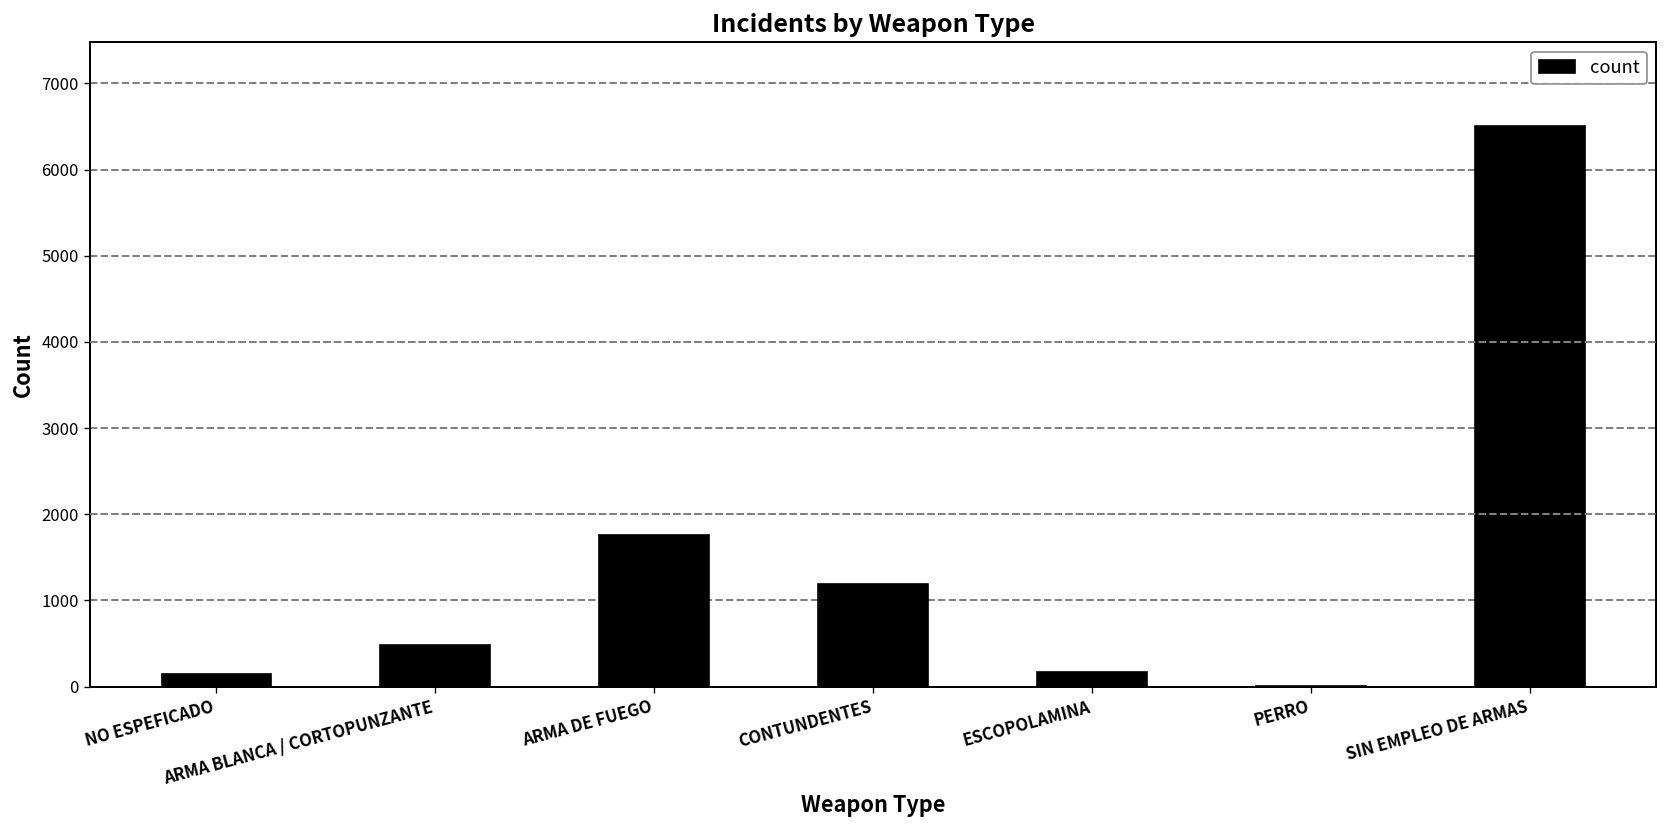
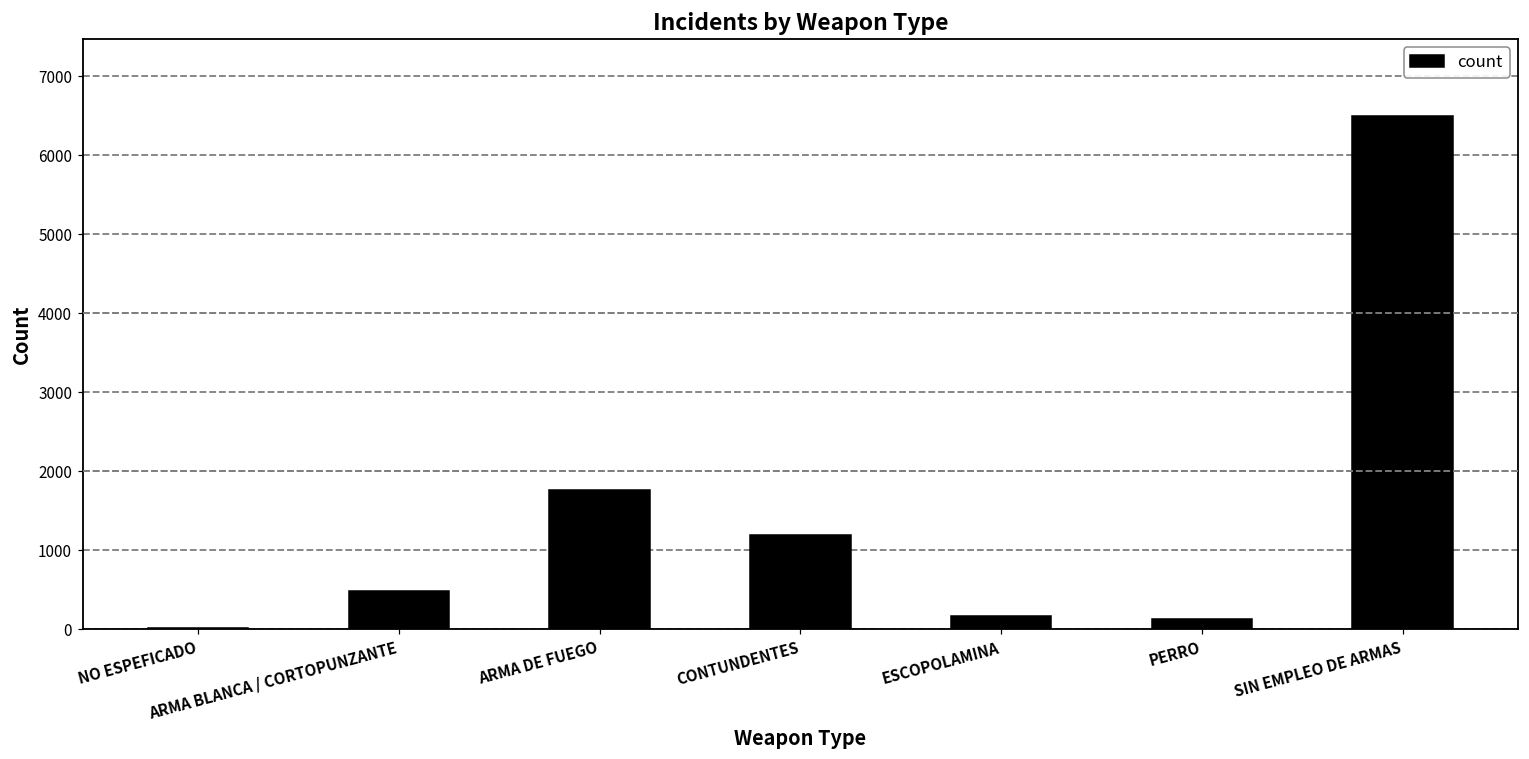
NO ESPEFICADO: 100 -> 0
PERRO: 0 -> 100
